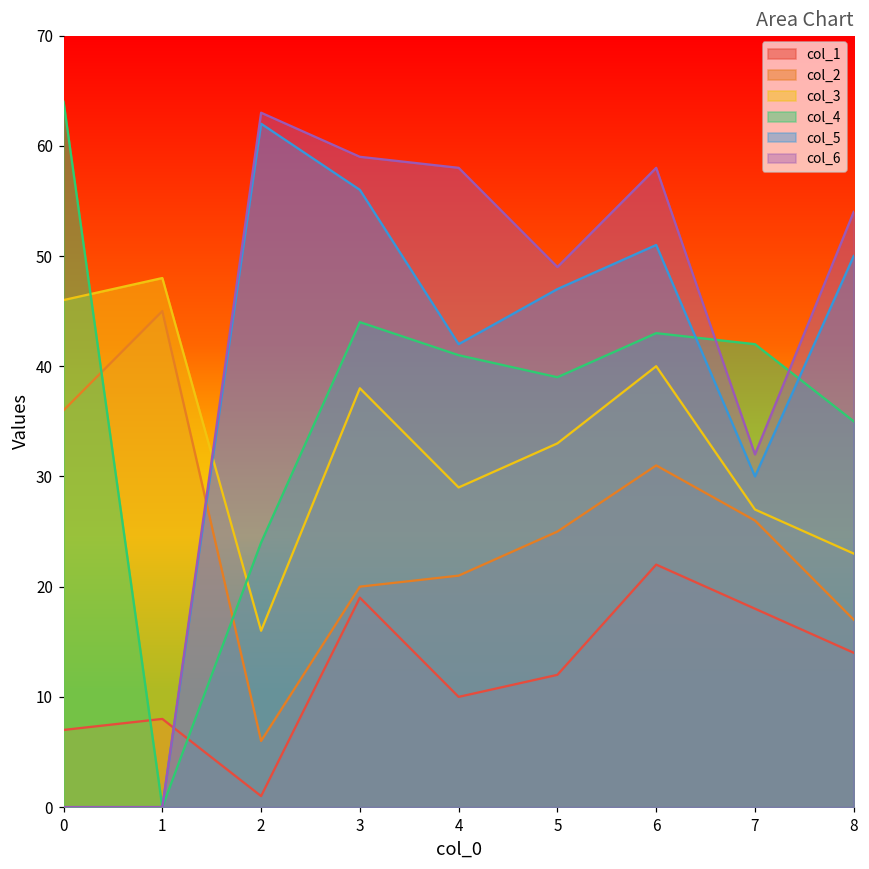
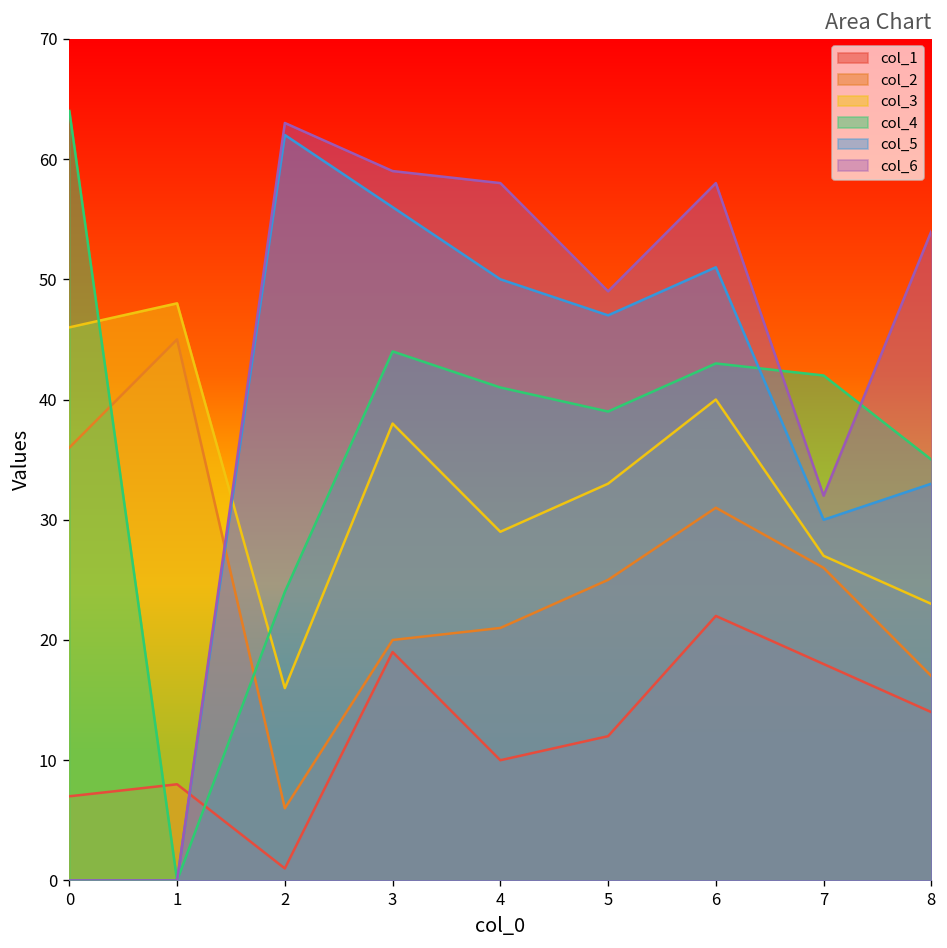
col_5, 4: 42 -> 50
col_5, 8: 50 -> 33
